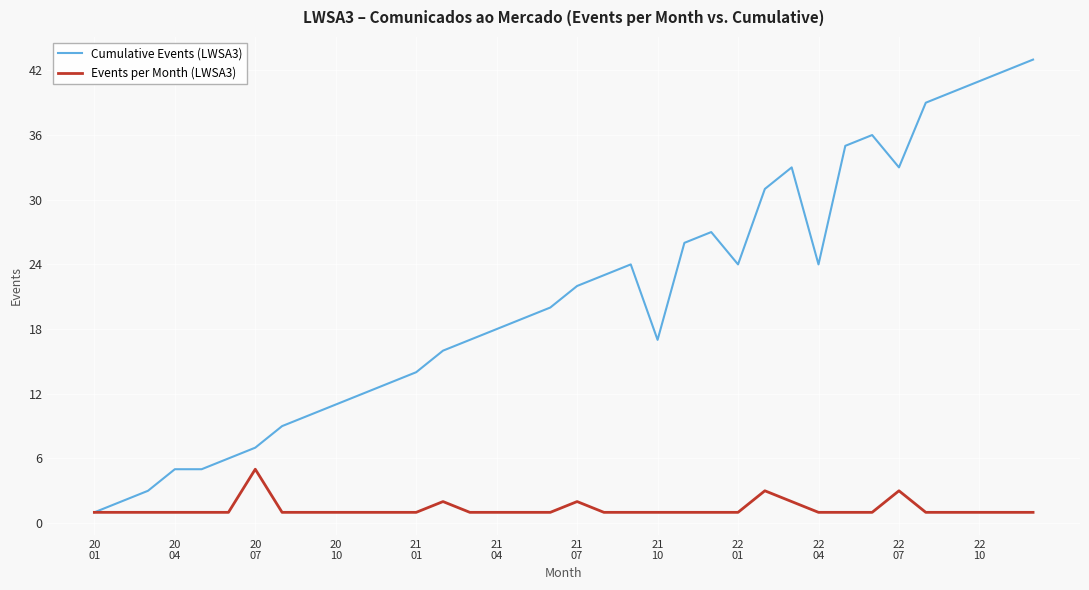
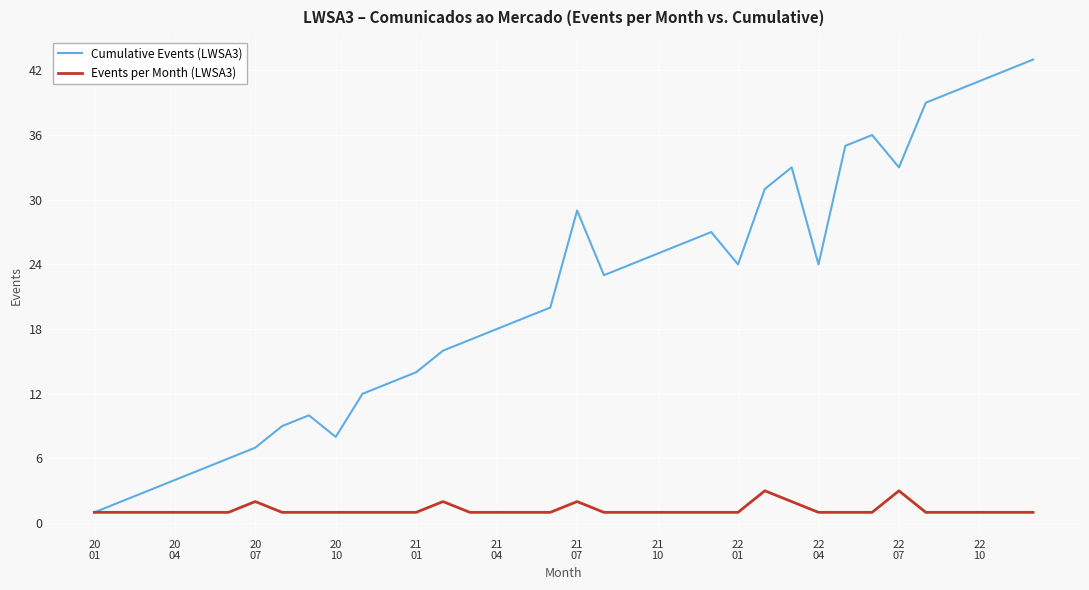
Cumulative Events (LWSA3), 20 04: 5 -> 4
Events per Month (LWSA3), 20 07: 5 -> 2
Cumulative Events (LWSA3), 20 10: 11 -> 8
Cumulative Events (LWSA3), 21 07: 22 -> 29
Cumulative Events (LWSA3), 21 10: 17 -> 25
